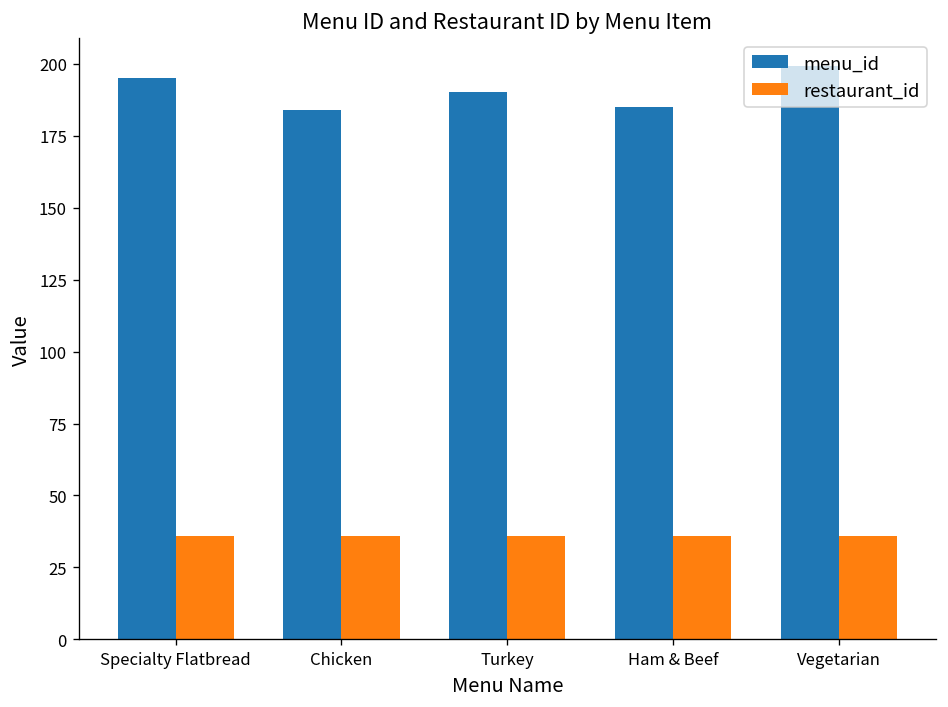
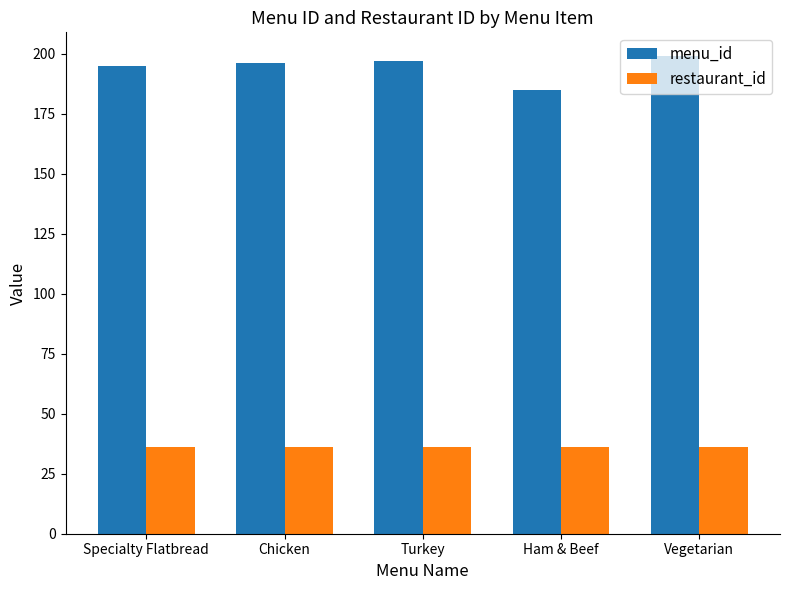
menu_id, Chicken: 184 -> 196
menu_id, Turkey: 190 -> 197
